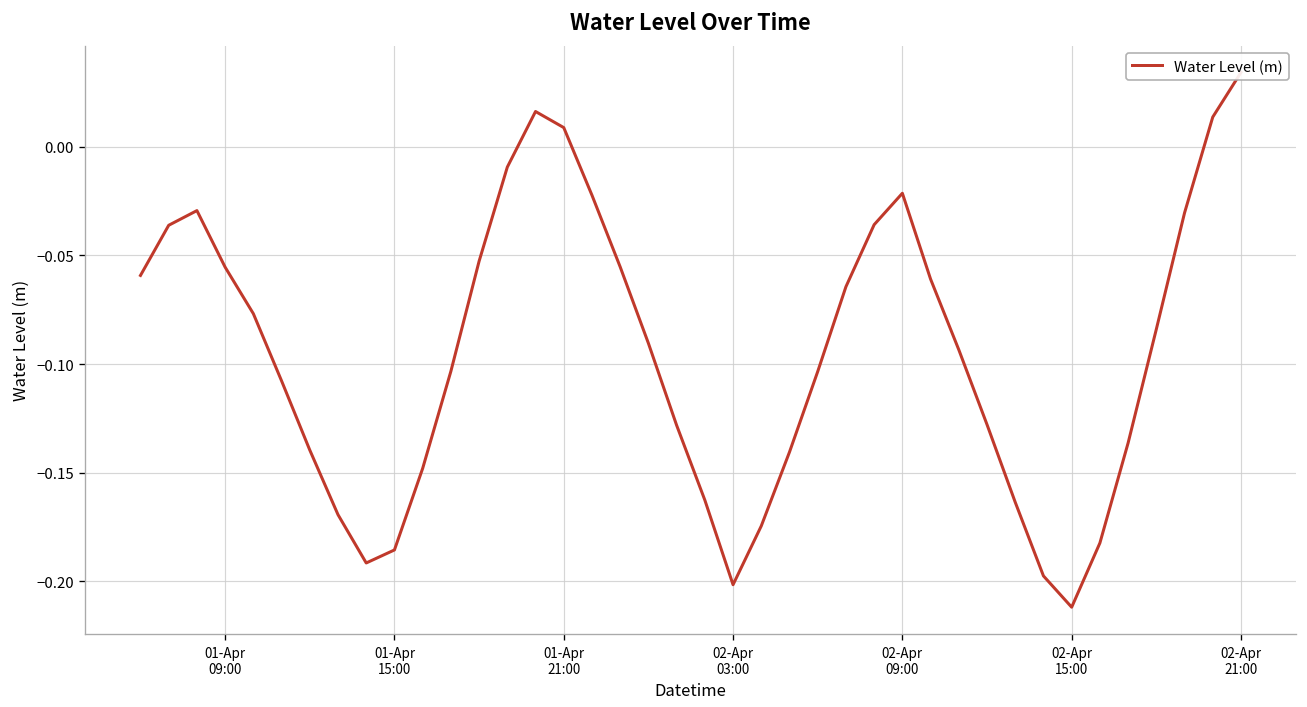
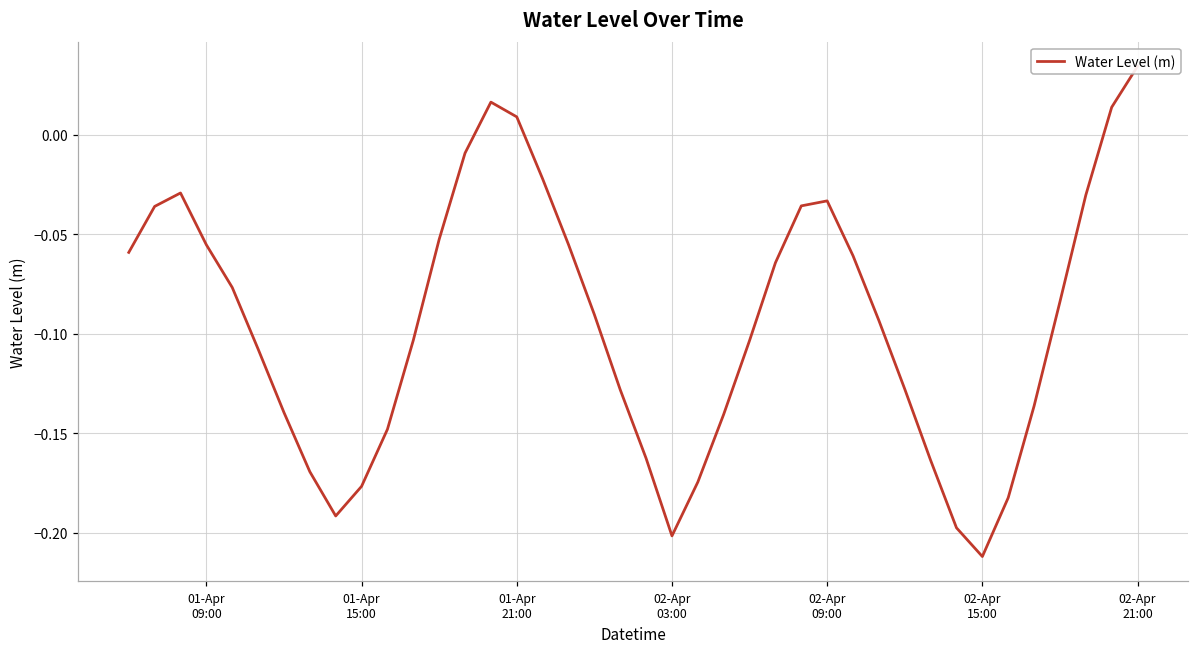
01-Apr 15:00: -0.186 -> -0.177
02-Apr 09:00: -0.021 -> -0.033
